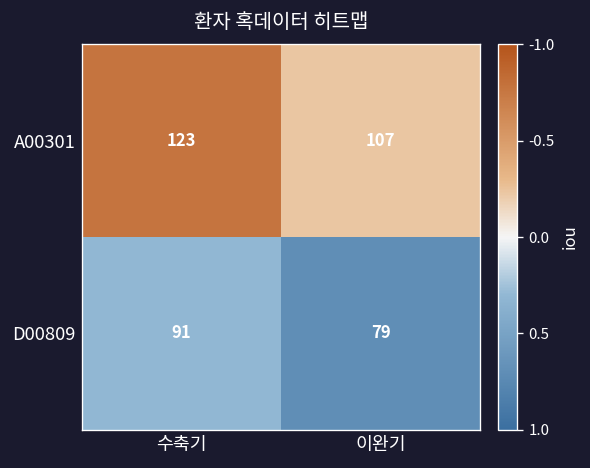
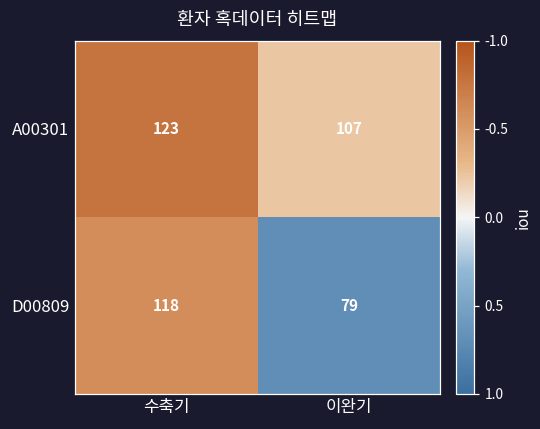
D00809, 수축기: 91 -> 118
